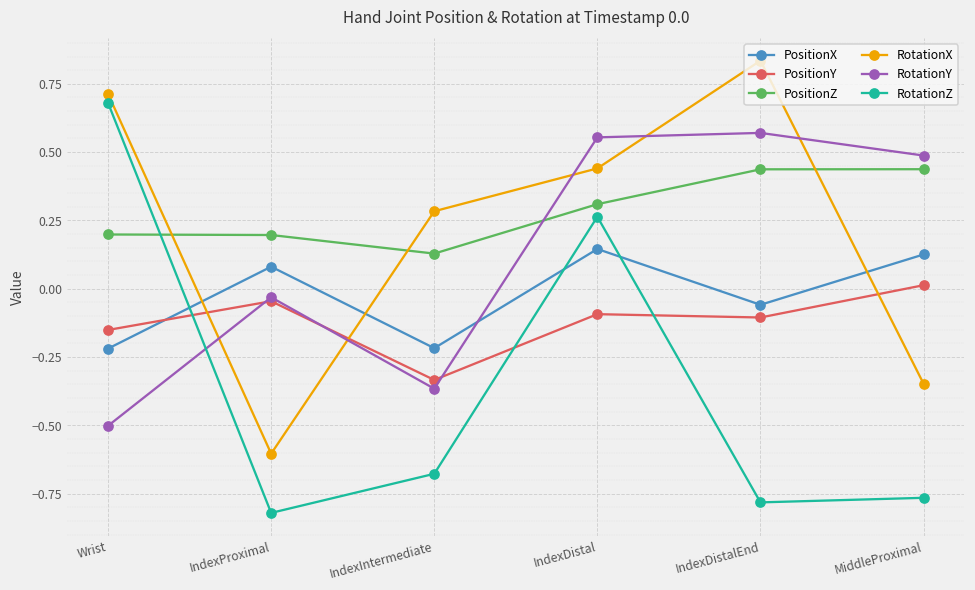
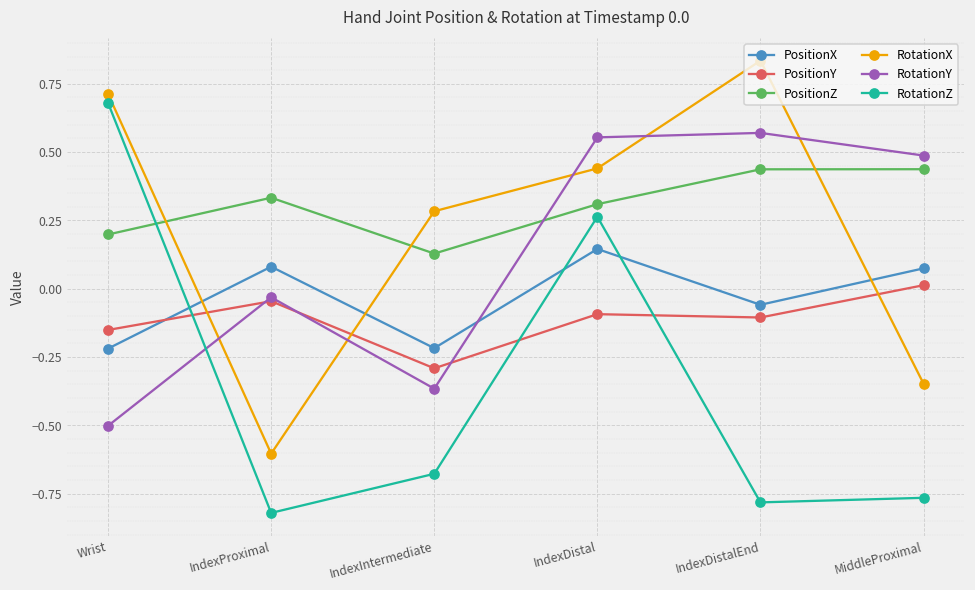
PositionZ, IndexProximal: 0.20 -> 0.33
PositionY, IndexIntermediate: -0.33 -> -0.29
PositionX, MiddleProximal: 0.13 -> 0.07
